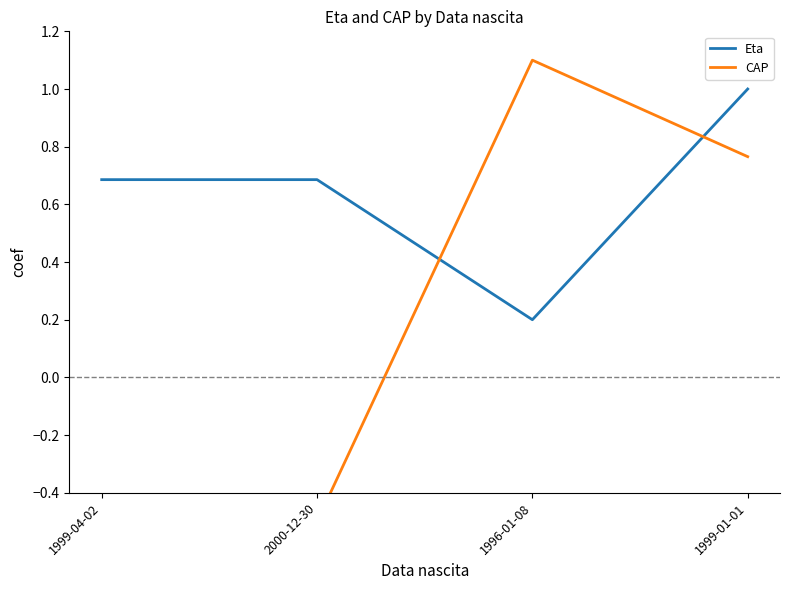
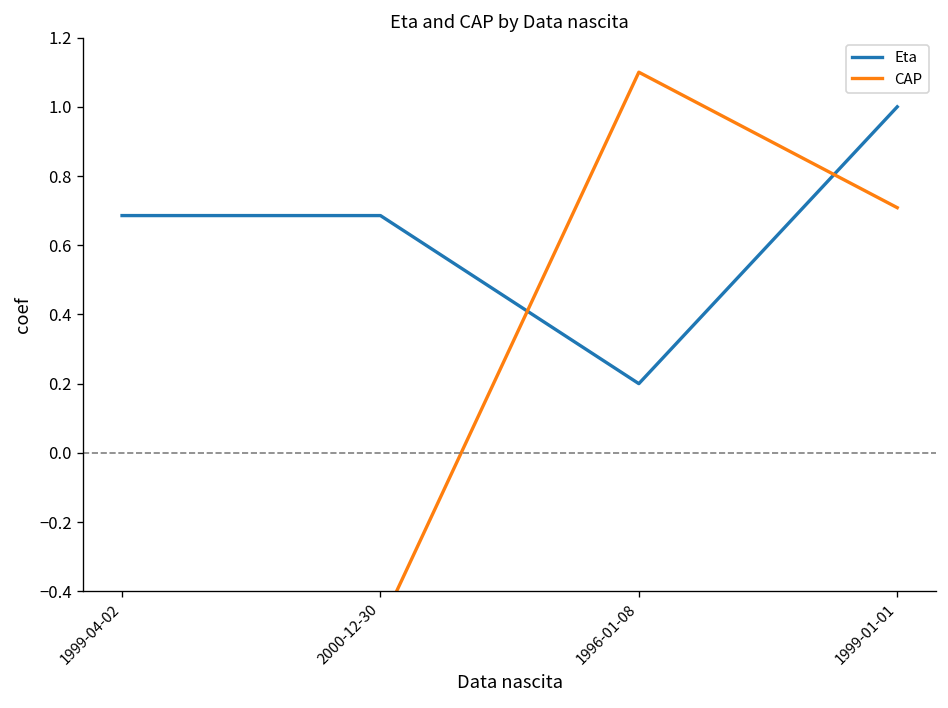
CAP, 1999-01-01: 0.77 -> 0.71
